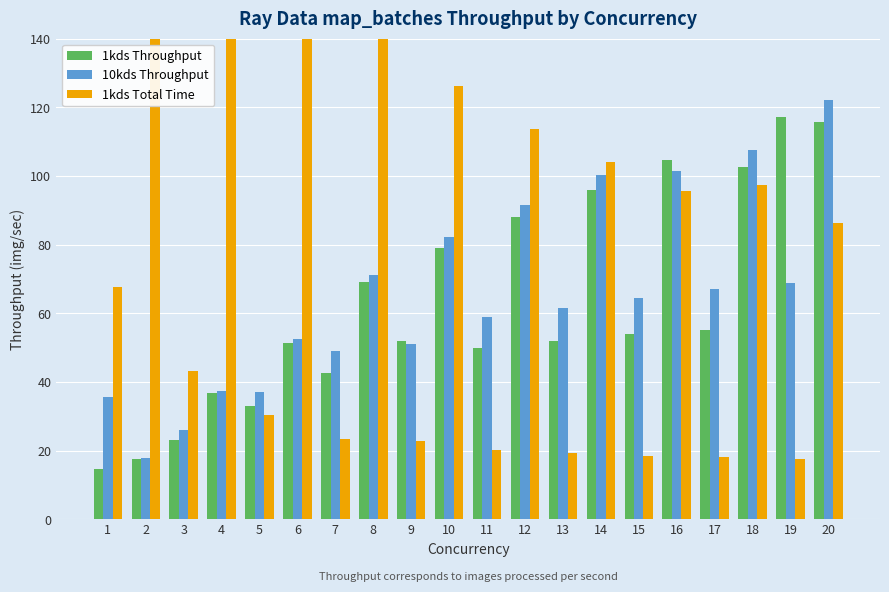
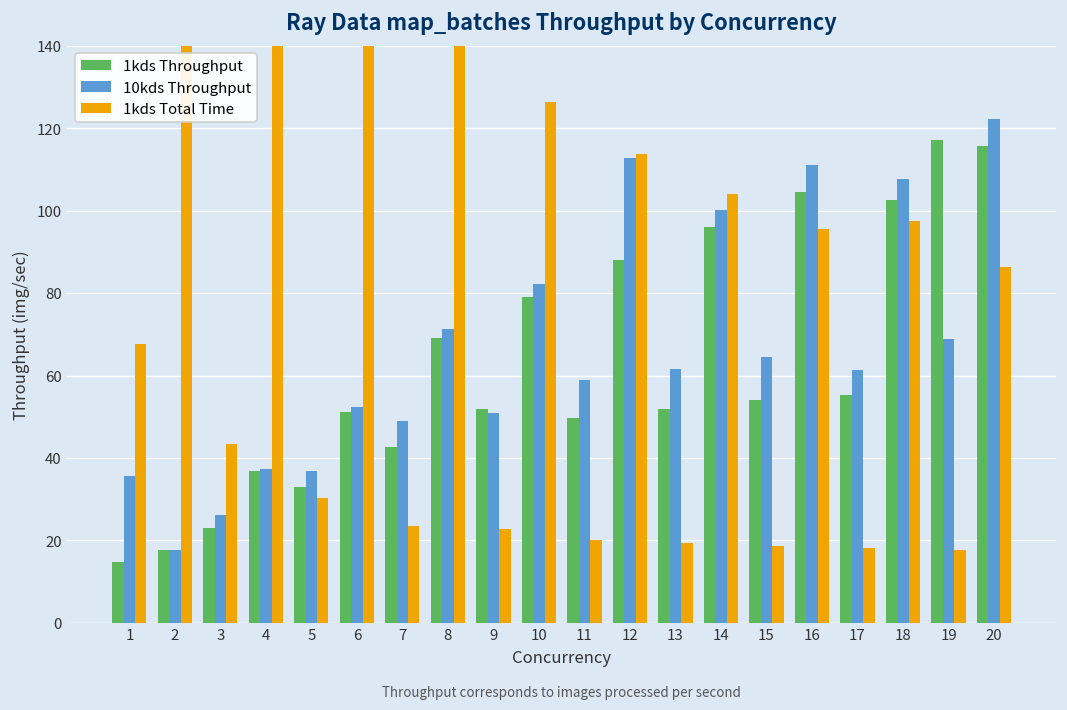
10kds Throughput, 12: 92 -> 113
10kds Throughput, 16: 102 -> 111
10kds Throughput, 17: 67 -> 61
